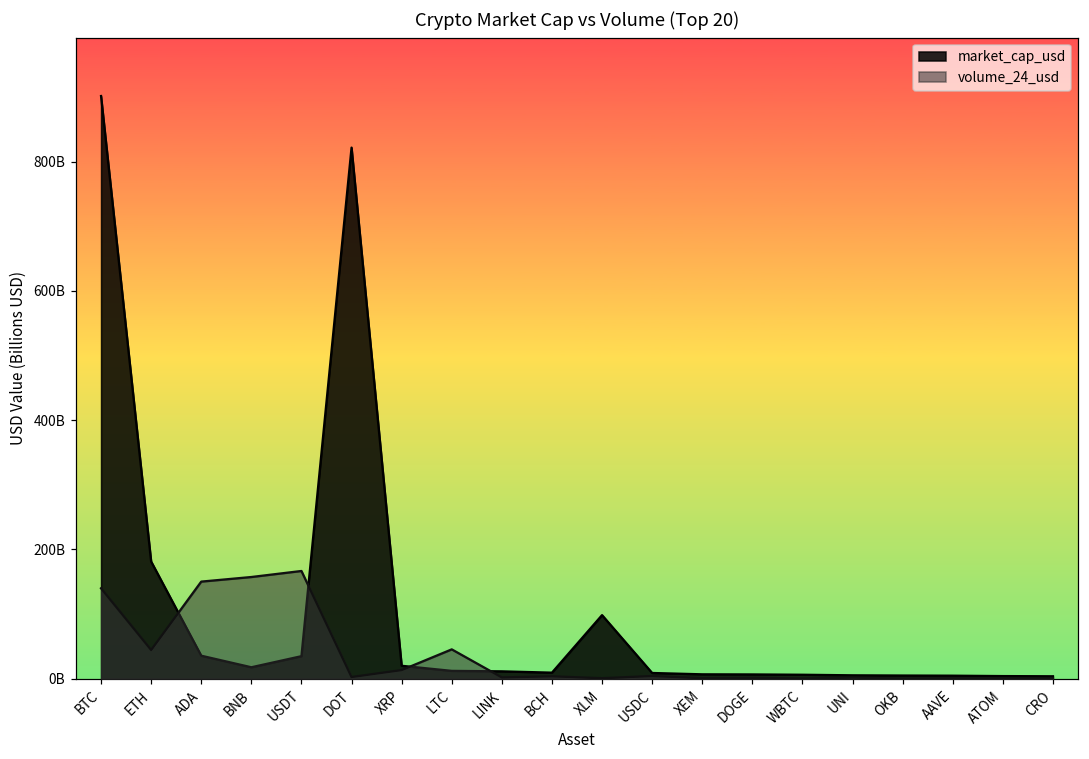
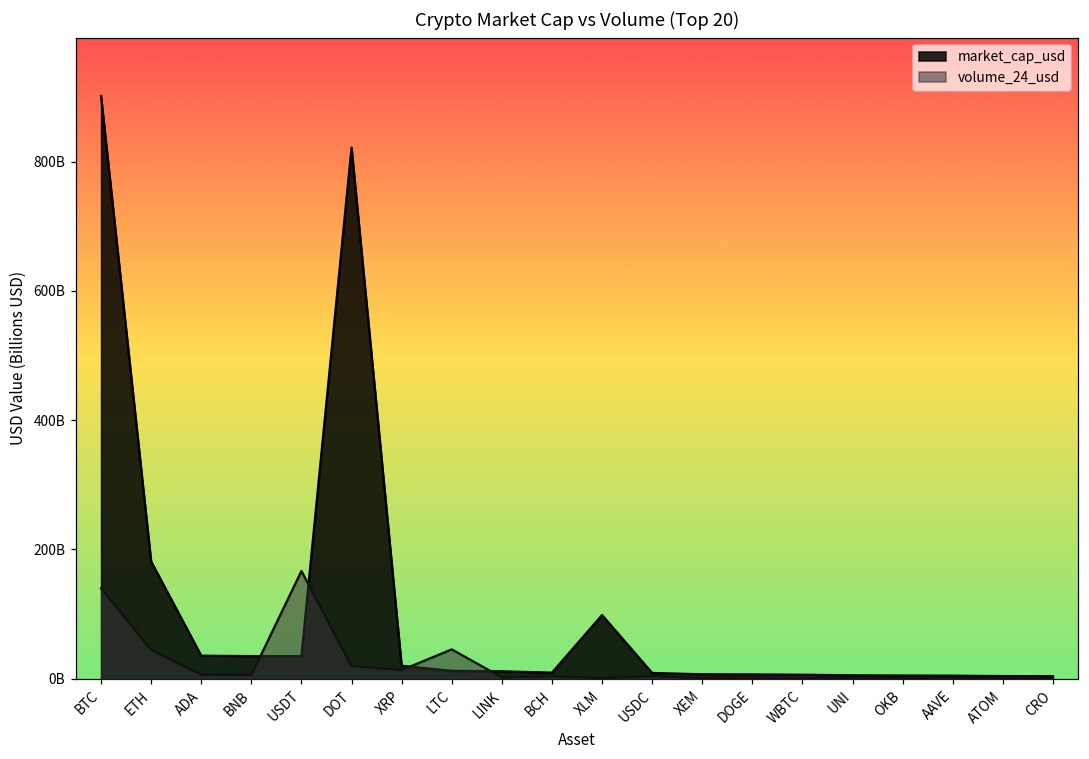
volume_24_usd, ADA: 150000000000 -> 10000000000
market_cap_usd, BNB: 20000000000 -> 30000000000
volume_24_usd, BNB: 160000000000 -> 10000000000
volume_24_usd, DOT: 0 -> 20000000000
